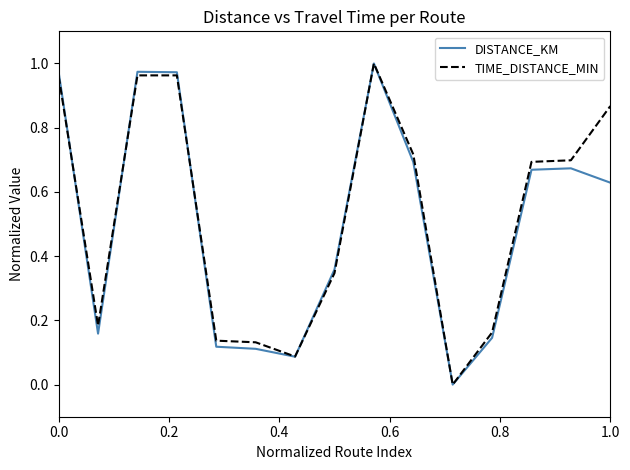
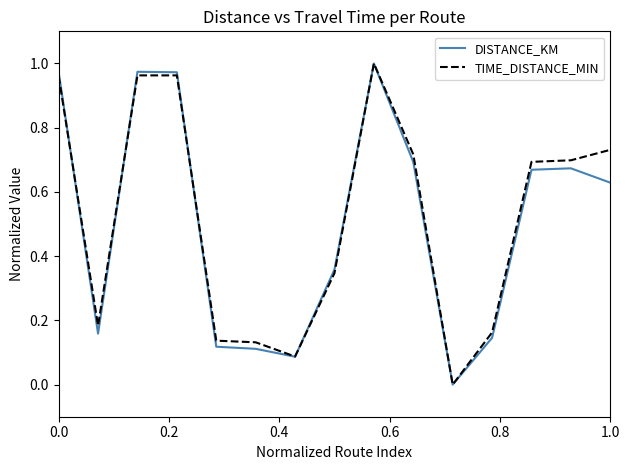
TIME_DISTANCE_MIN, 1.0: 0.87 -> 0.73
